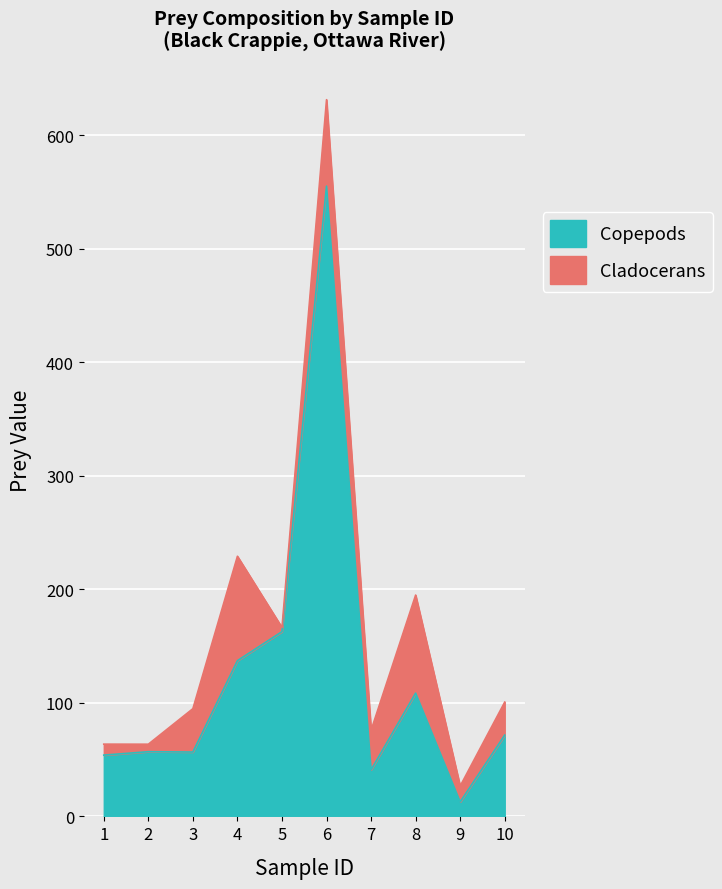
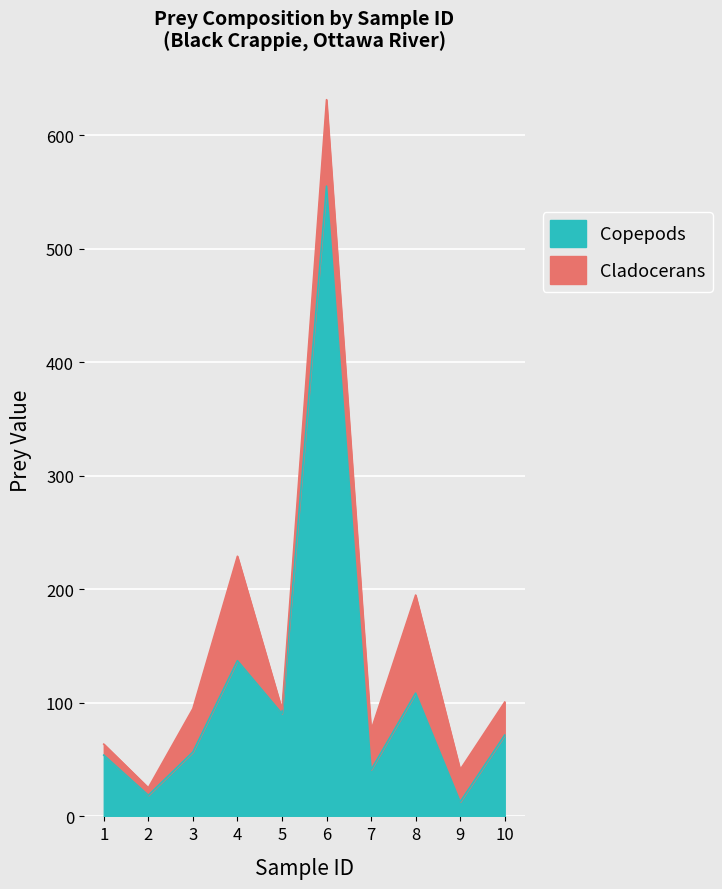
Copepods, 2: 57 -> 19
Copepods, 5: 163 -> 91
Cladocerans, 9: 14 -> 28
